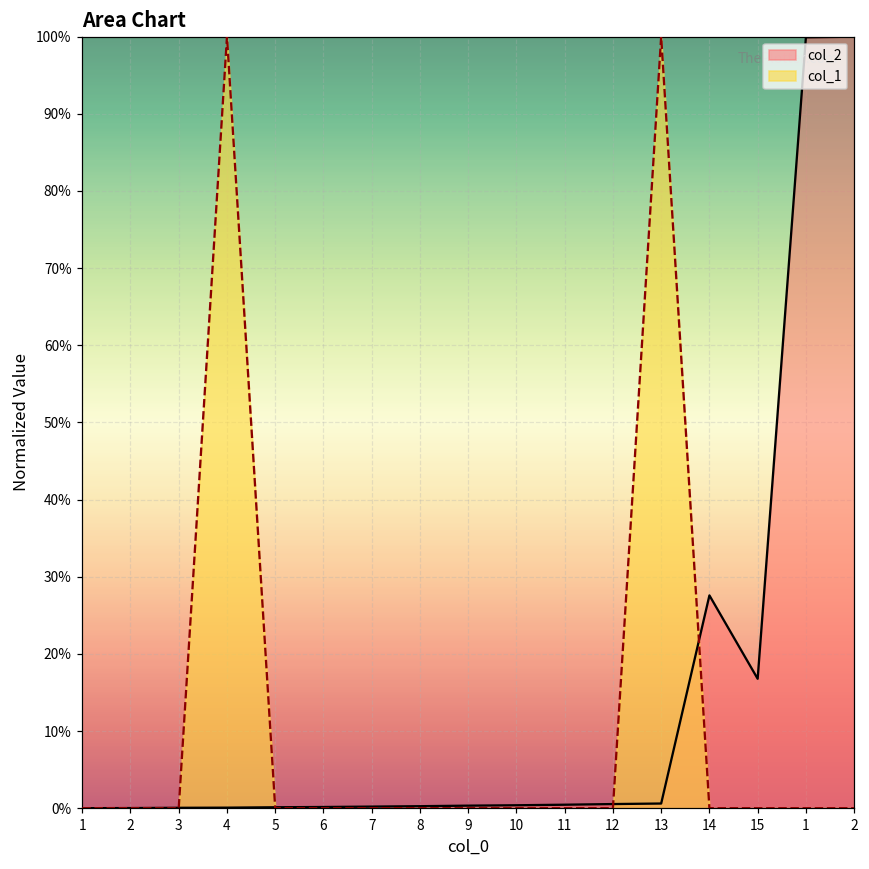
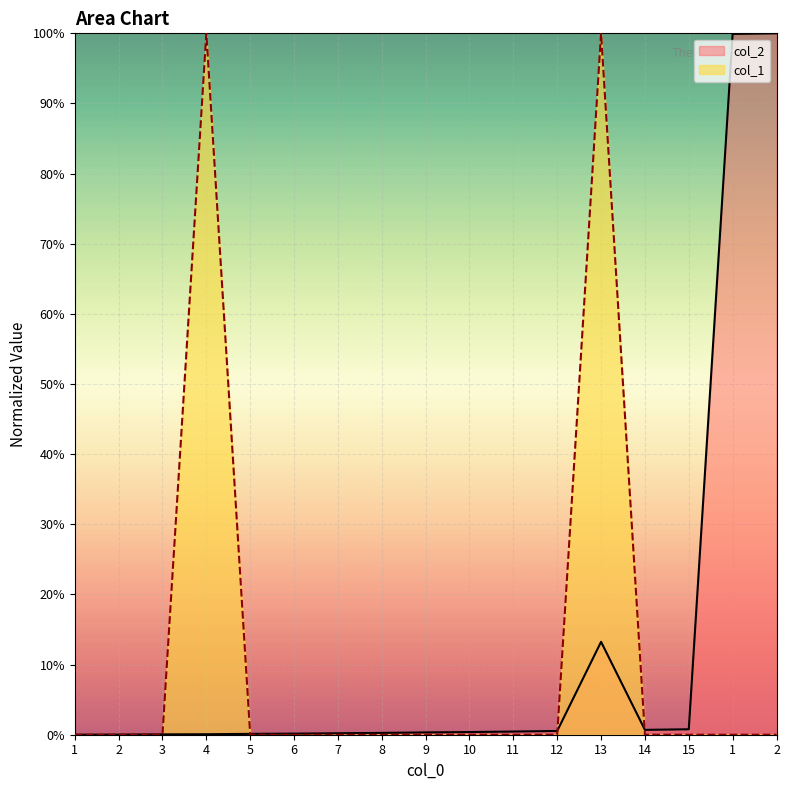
col_2, 13: 1% -> 13%
col_2, 14: 28% -> 1%
col_2, 15: 17% -> 1%
